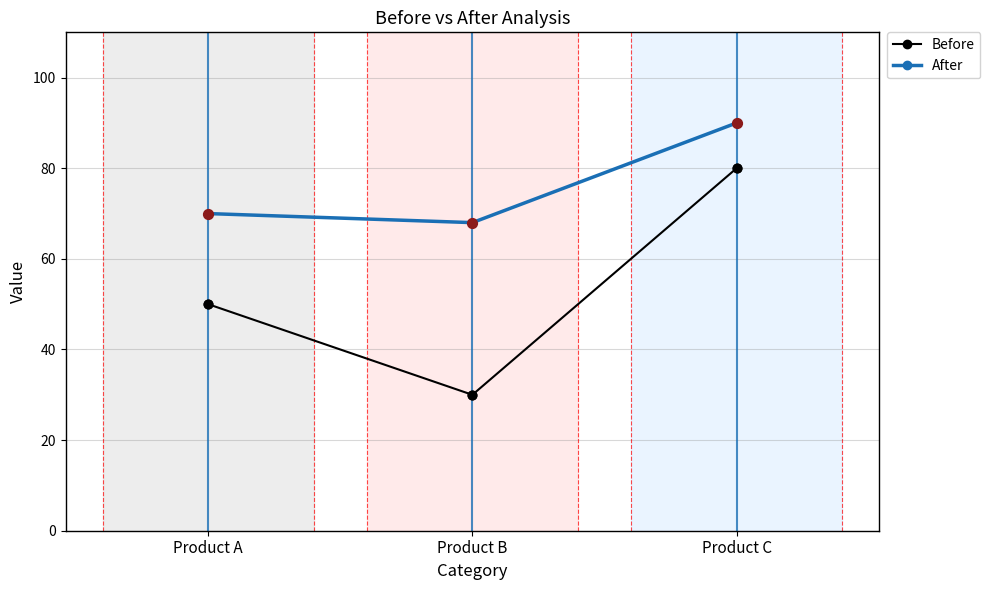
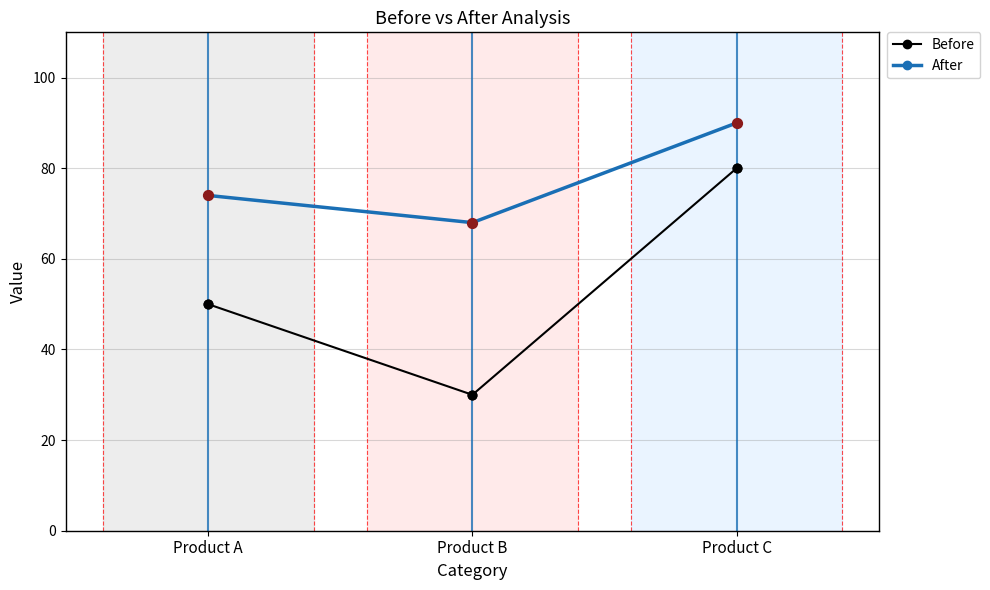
After, Product A: 70 -> 74
